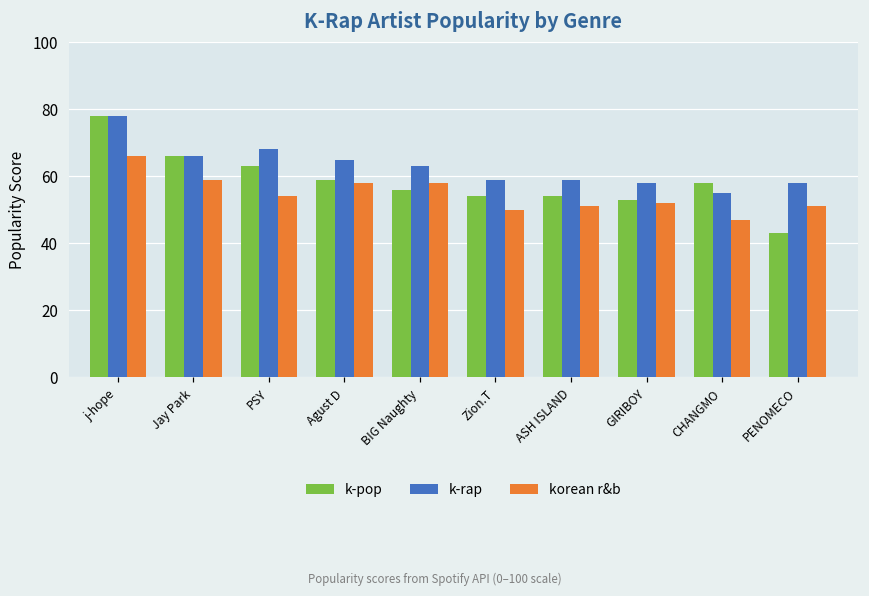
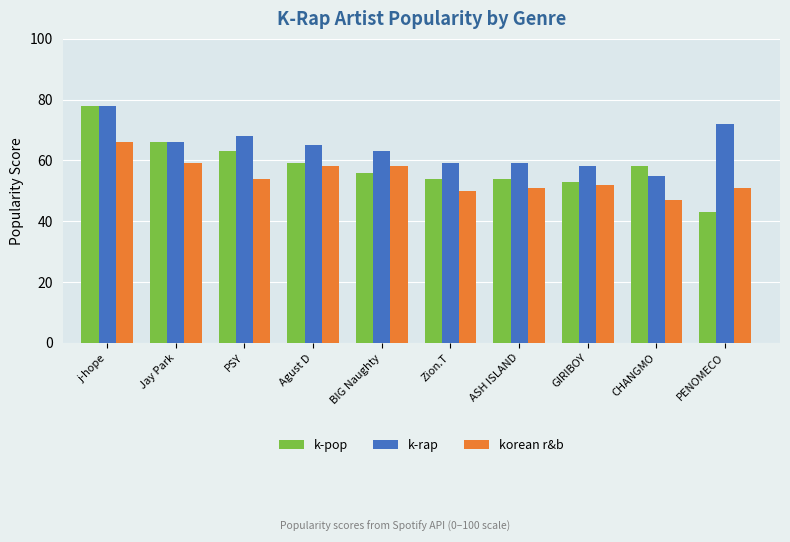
k-rap, PENOMECO: 58 -> 72
